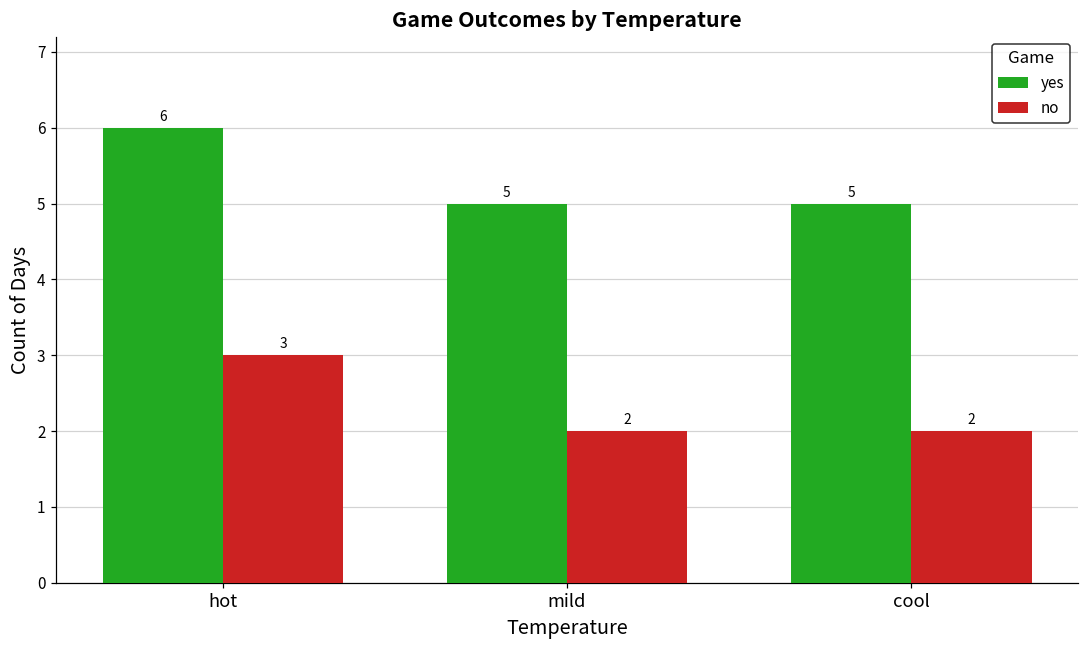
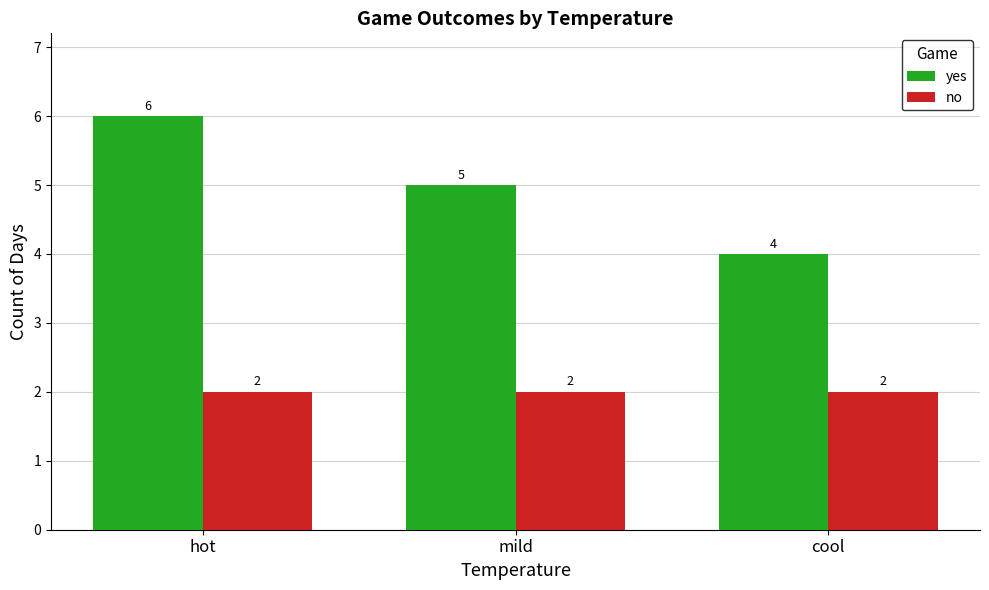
no, hot: 3 -> 2
yes, cool: 5 -> 4
